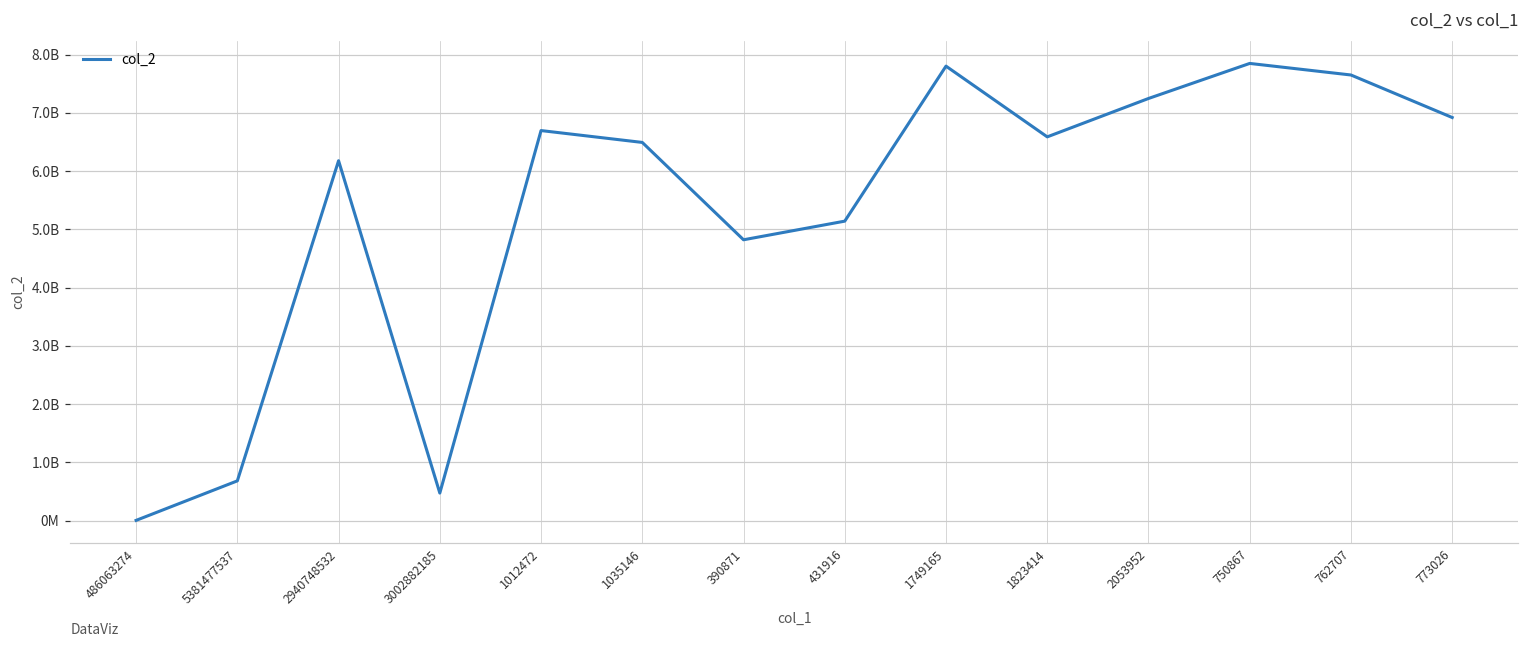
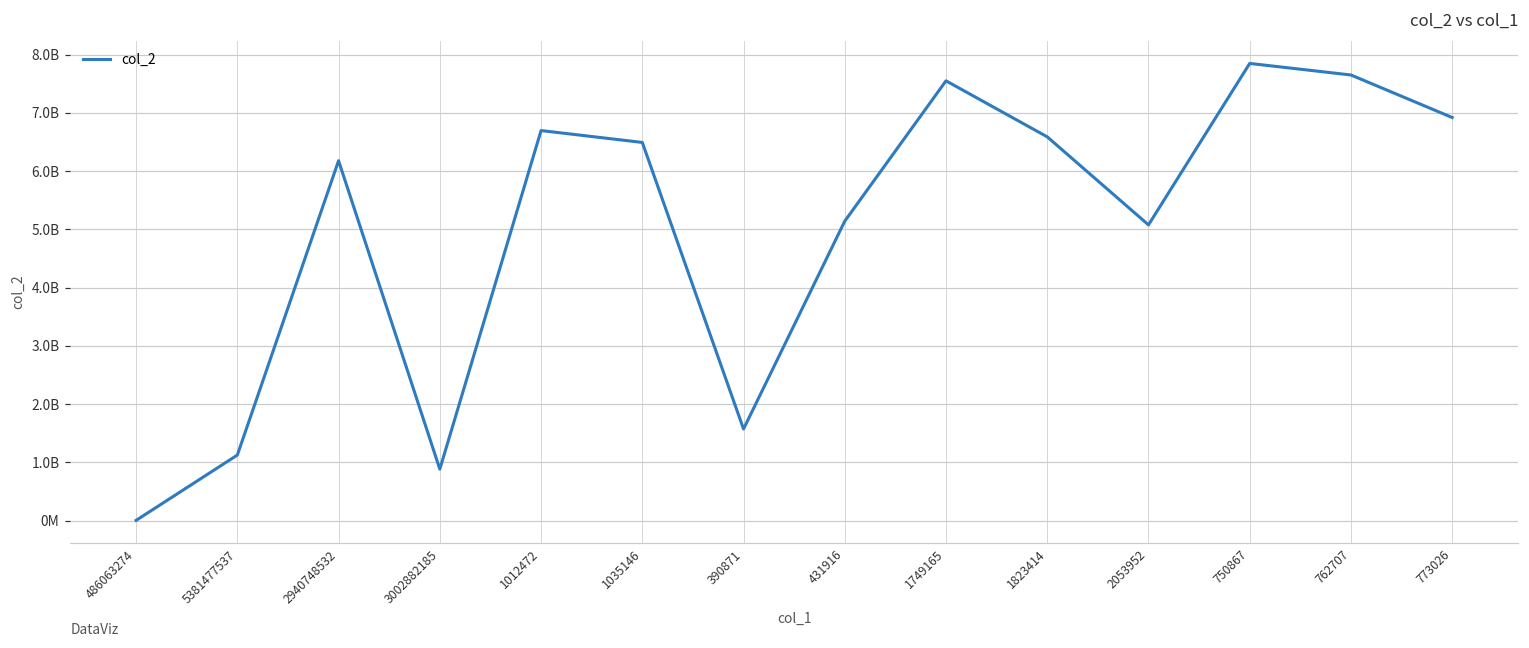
5381477537: 700000000 -> 1100000000
3002882185: 500000000 -> 900000000
390871: 4800000000 -> 1600000000
1749165: 7800000000 -> 7600000000
2053952: 7200000000 -> 5100000000
